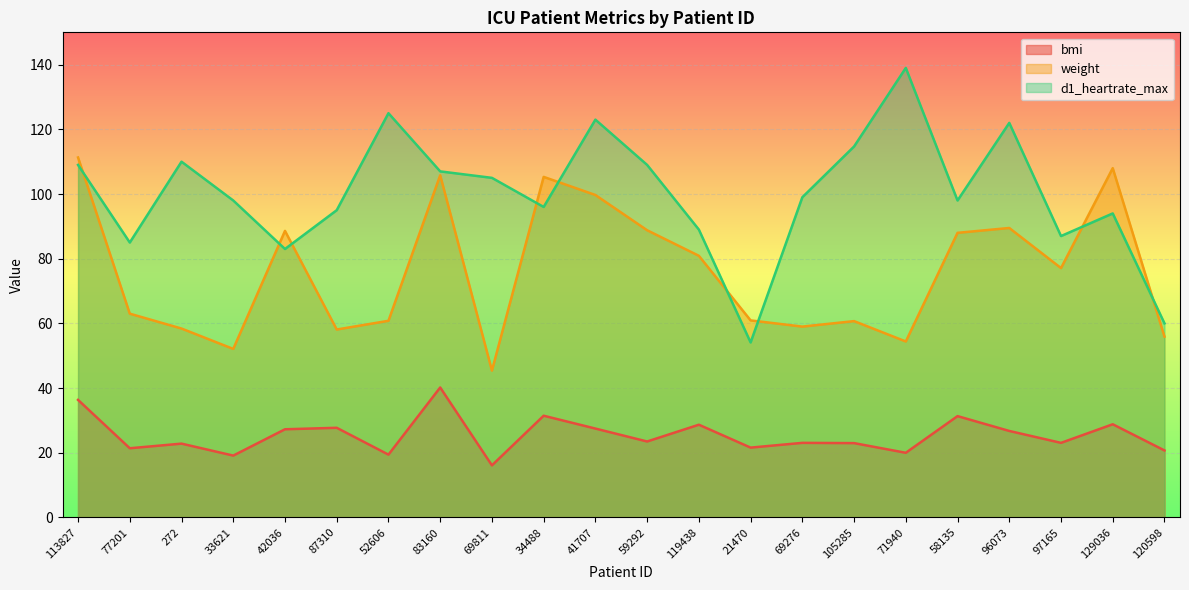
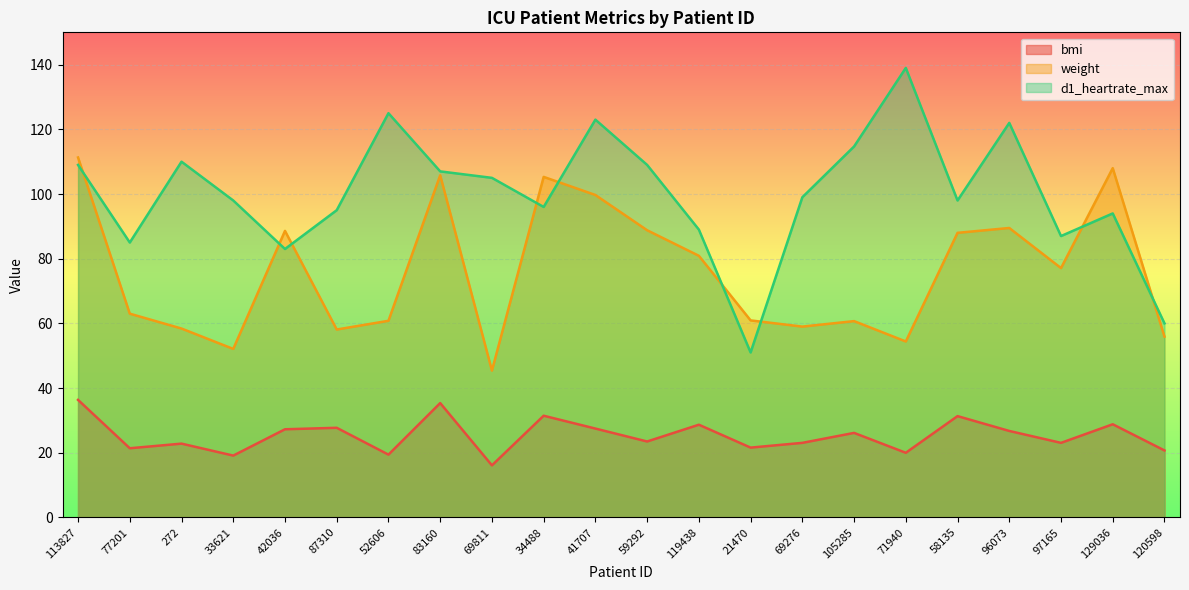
bmi, 83160: 40 -> 35
d1_heartrate_max, 21470: 54 -> 51
bmi, 105285: 23 -> 26
